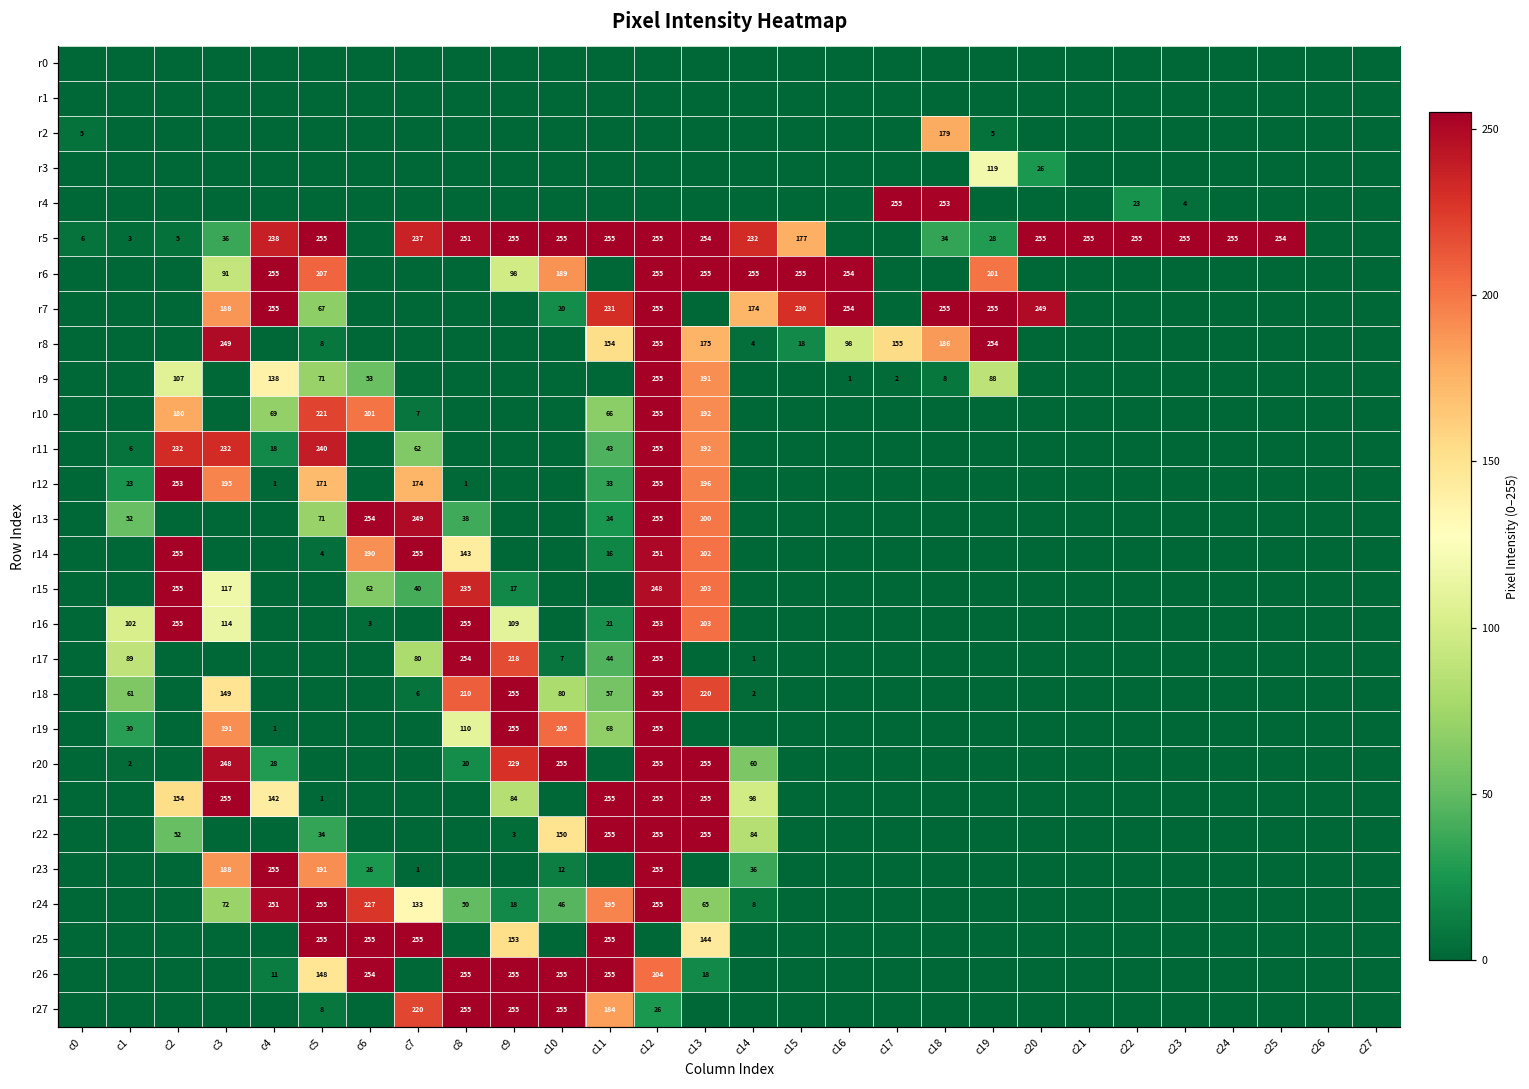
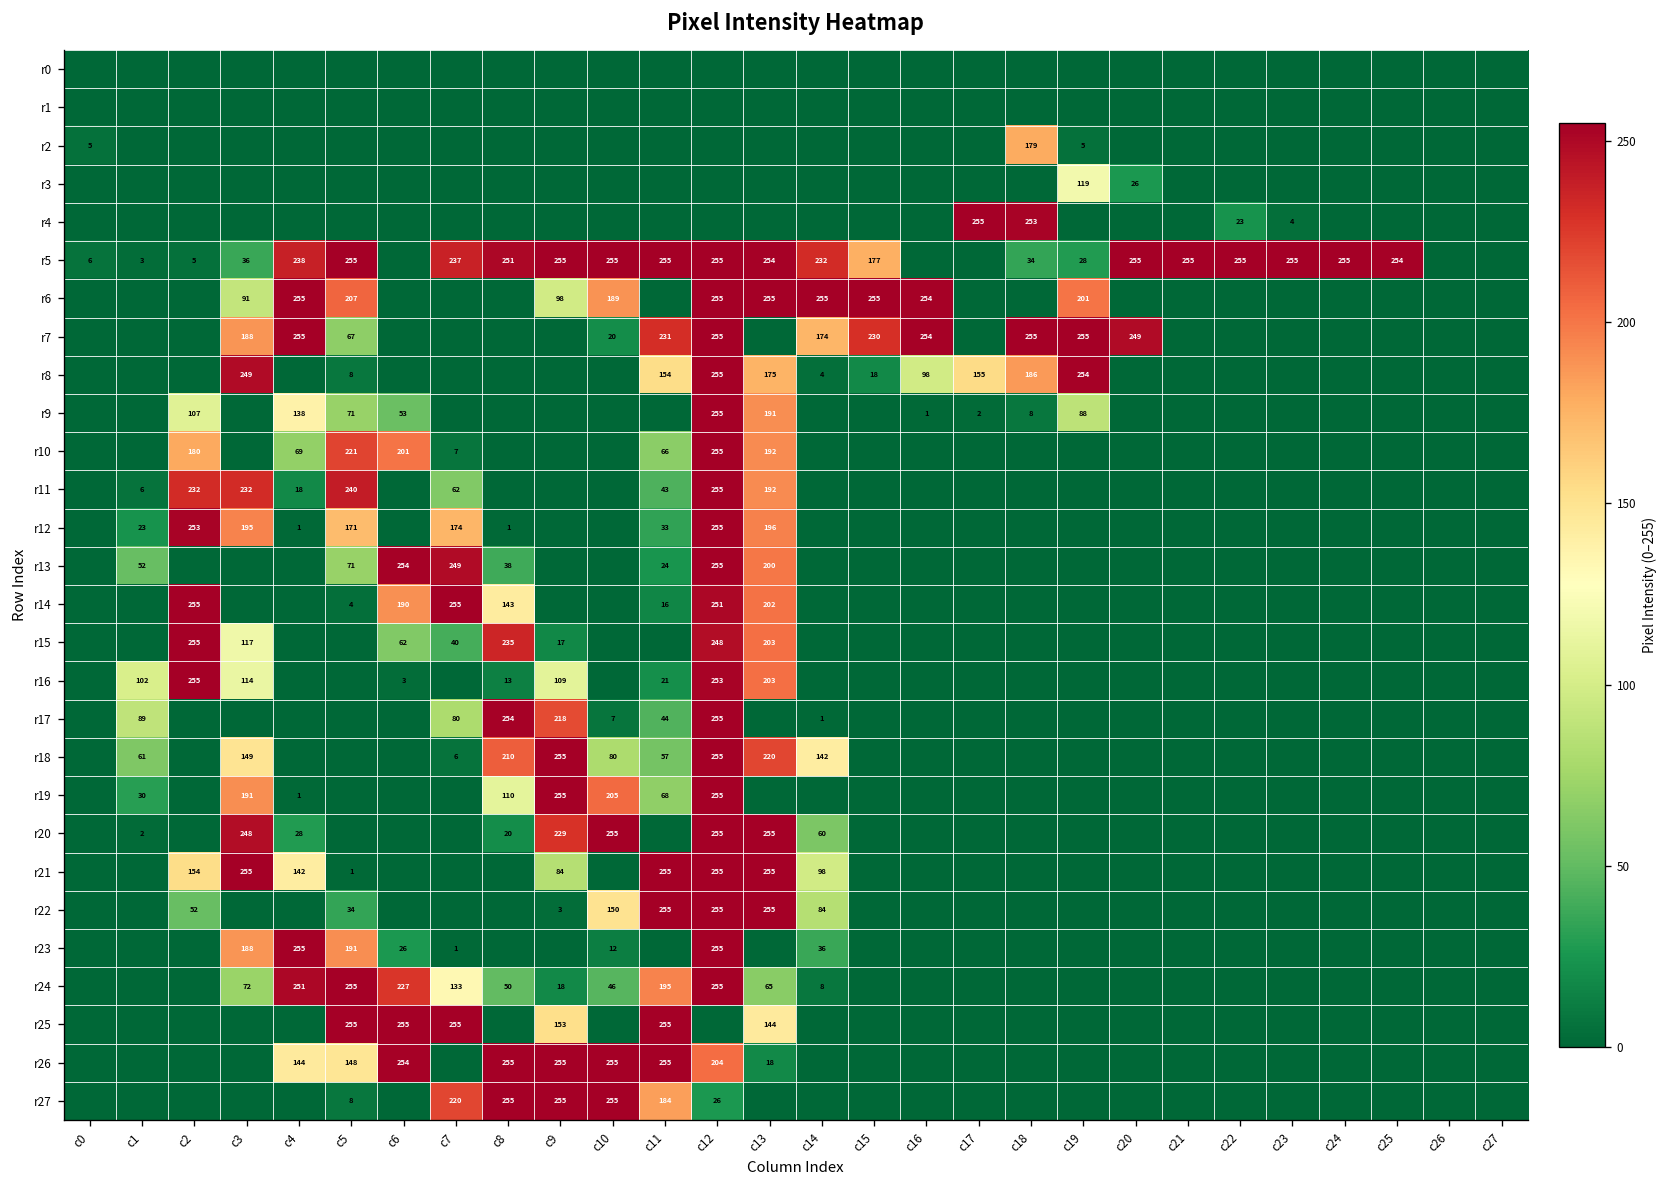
r16, c8: 255 -> 13
r18, c14: 2 -> 142
r26, c4: 11 -> 144
